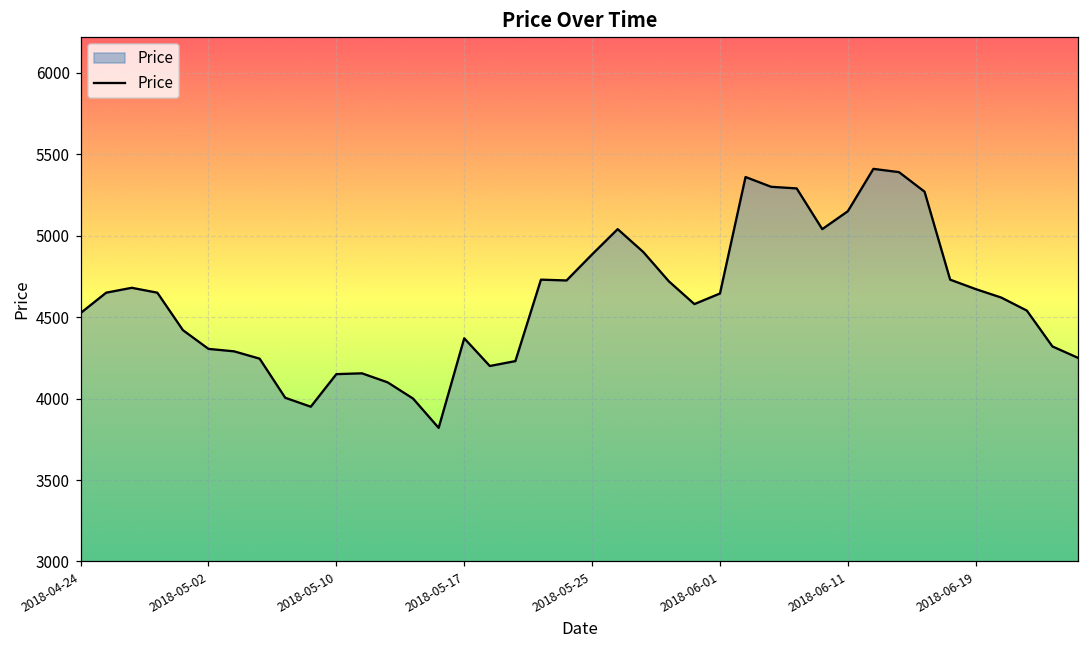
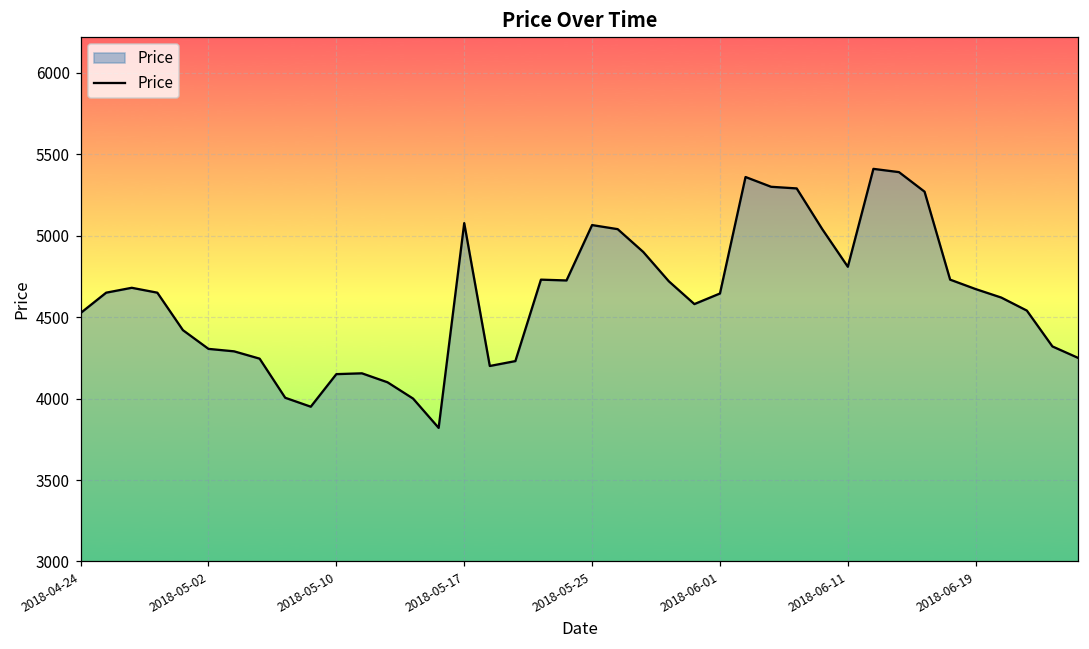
2018-05-17: 4370 -> 5080
2018-05-25: 4890 -> 5070
2018-06-11: 5150 -> 4810
